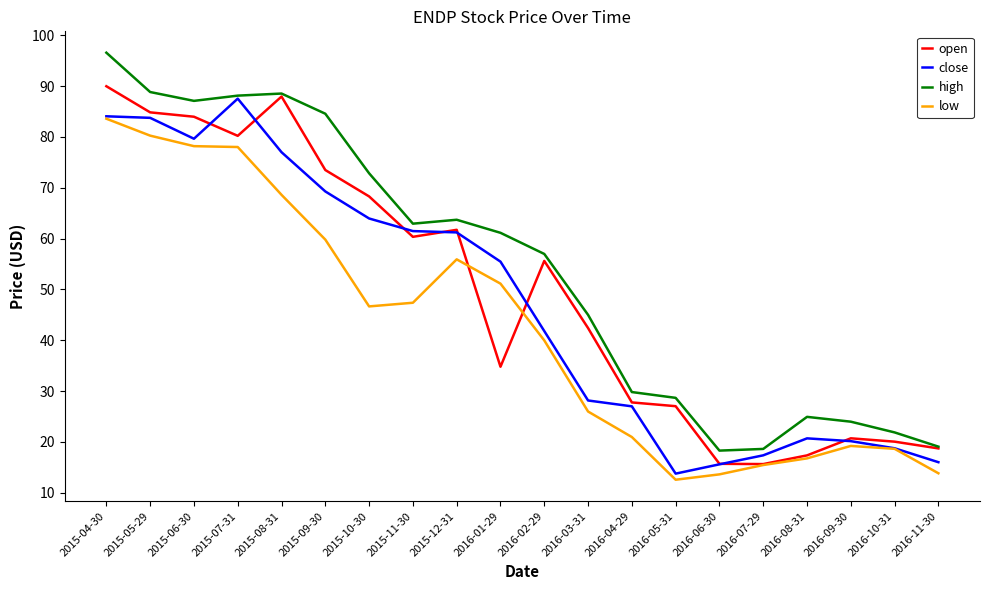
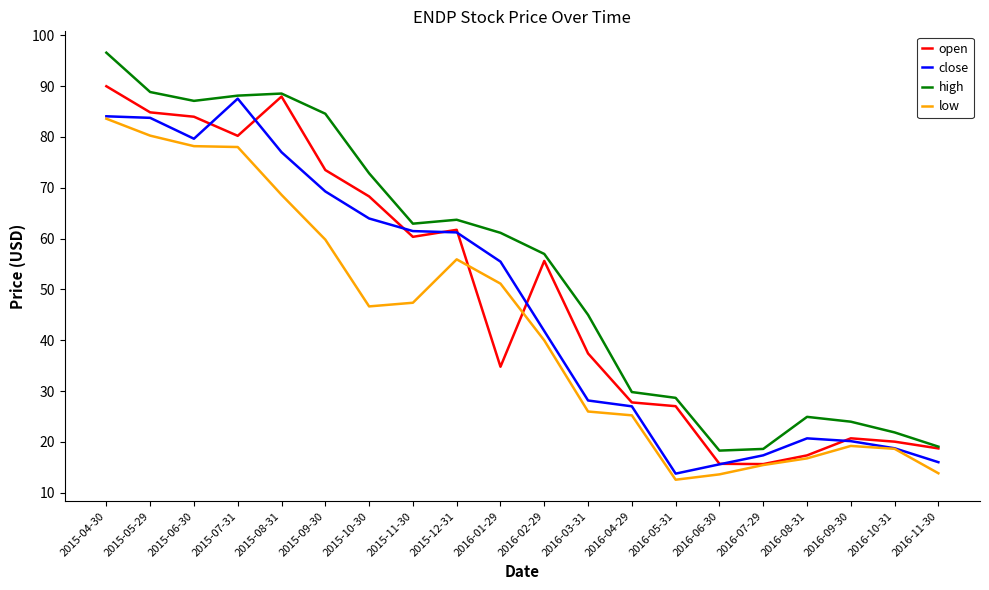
open, 2016-03-31: 42 -> 37
low, 2016-04-29: 21 -> 25
